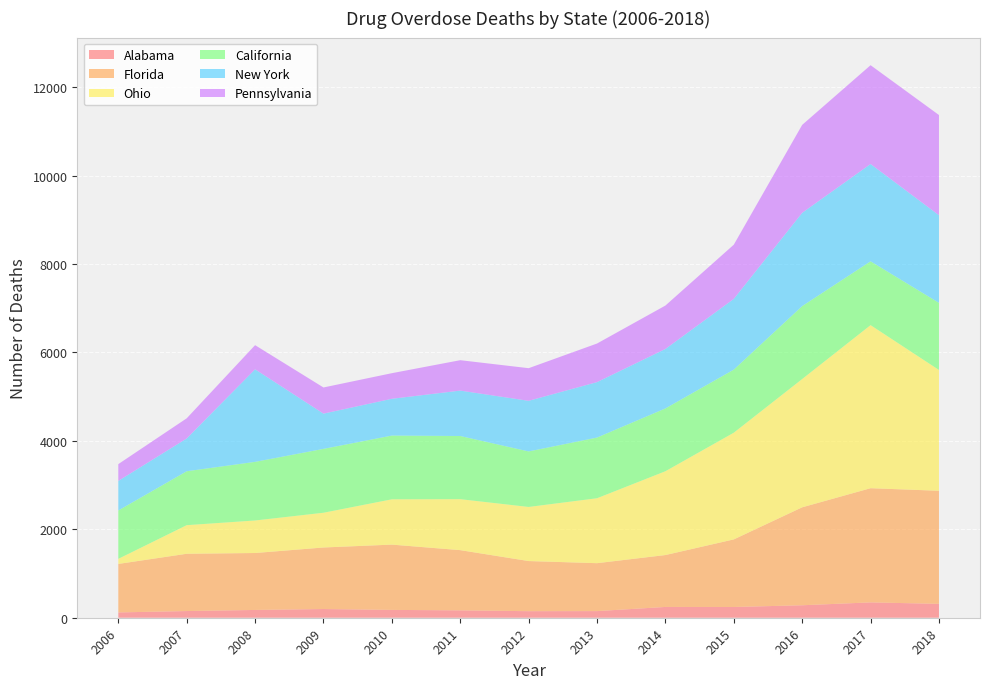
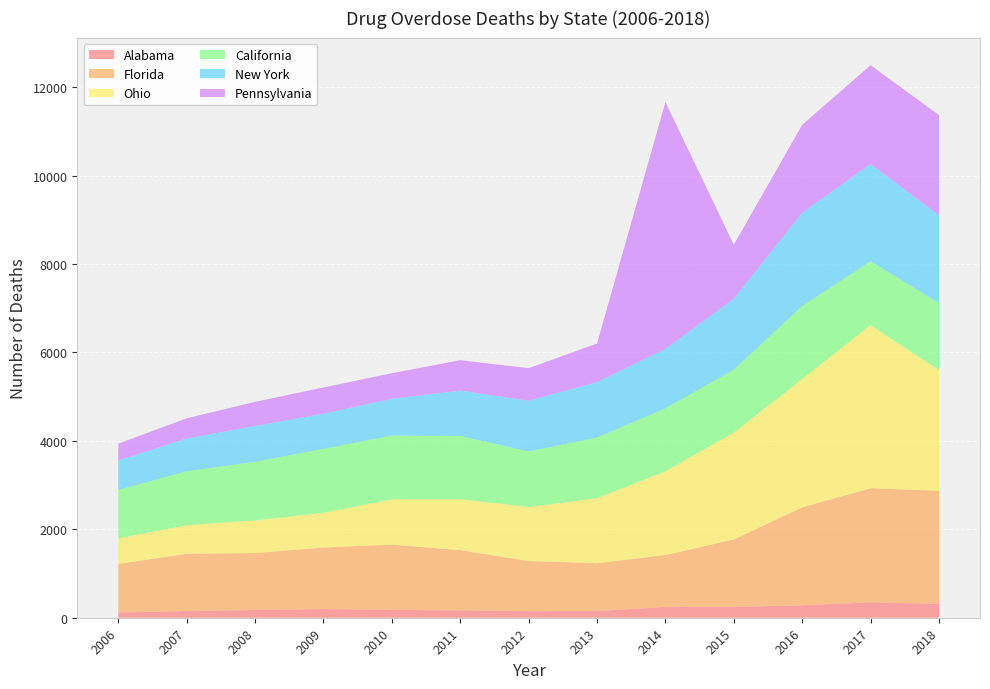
Ohio, 2006: 100 -> 600
New York, 2008: 2100 -> 800
Pennsylvania, 2014: 1000 -> 5600
